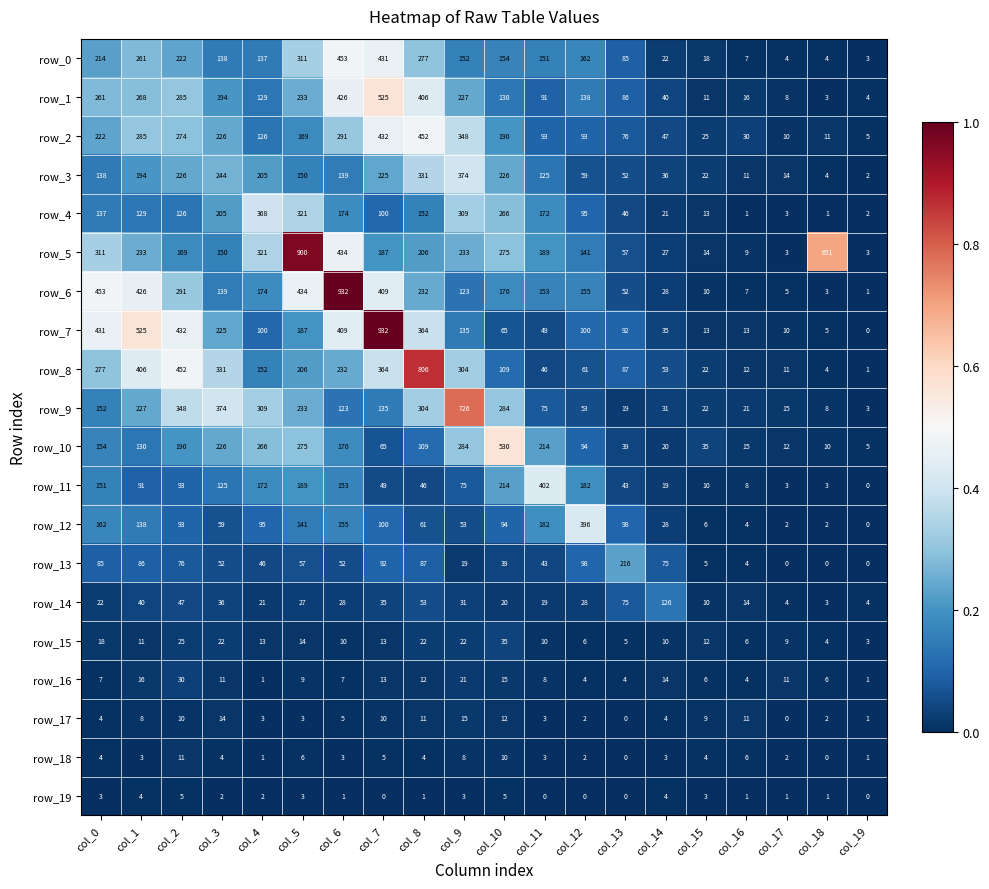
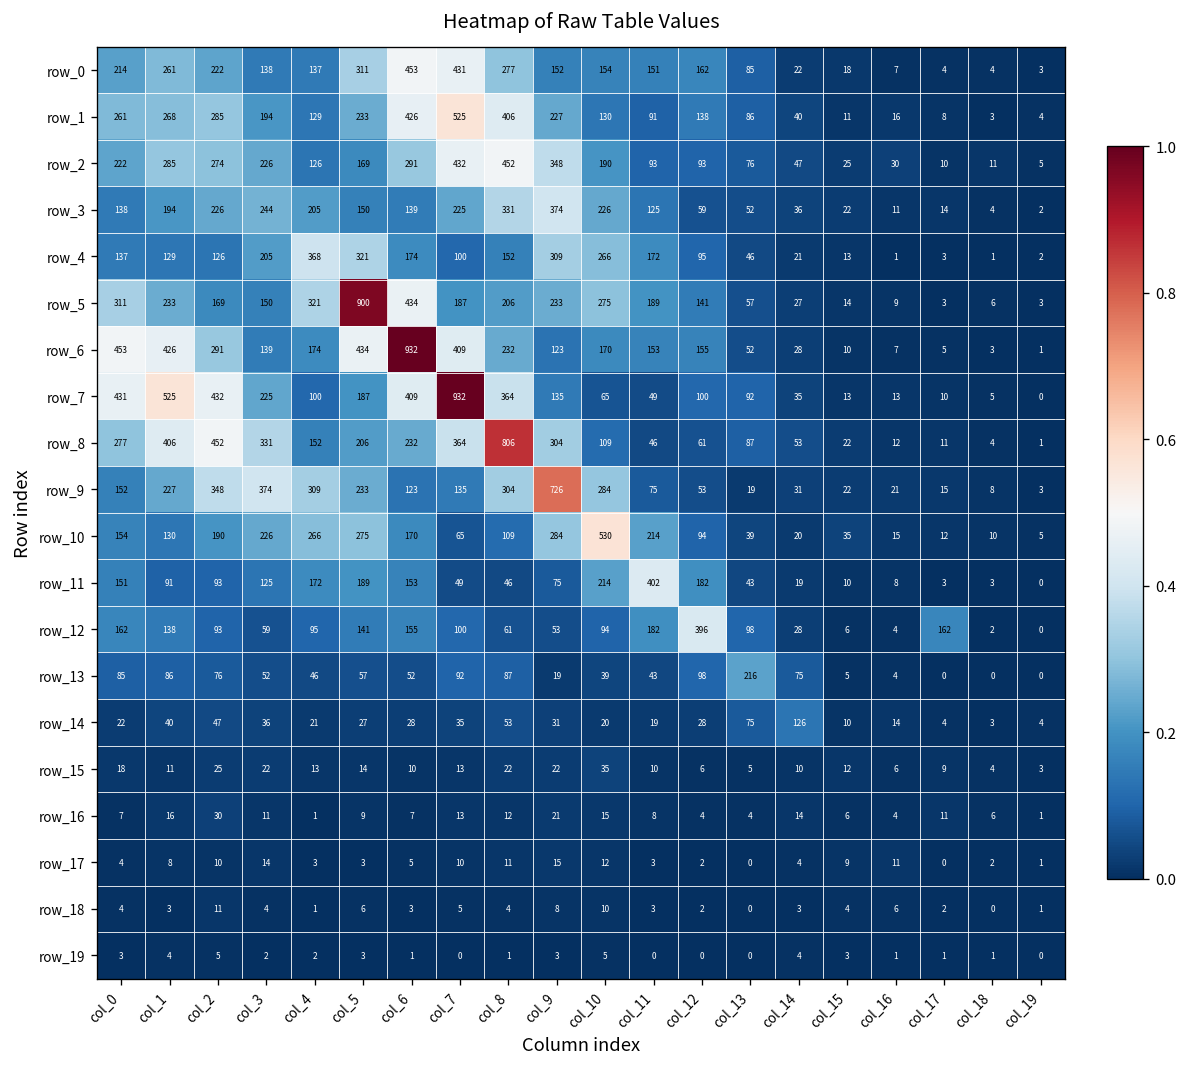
row_5, col_18: 651 -> 6
row_12, col_17: 2 -> 162
